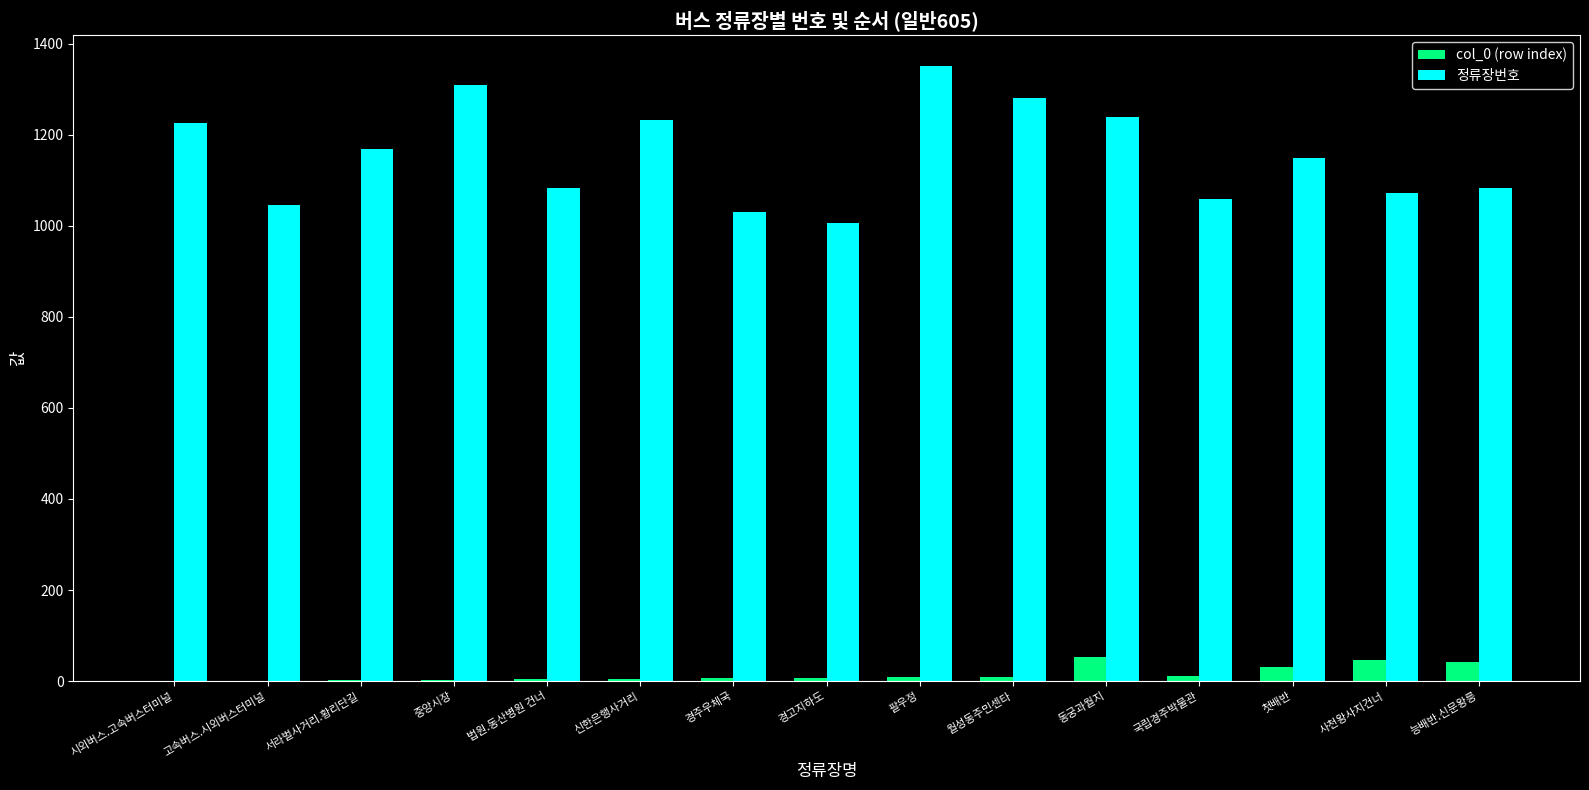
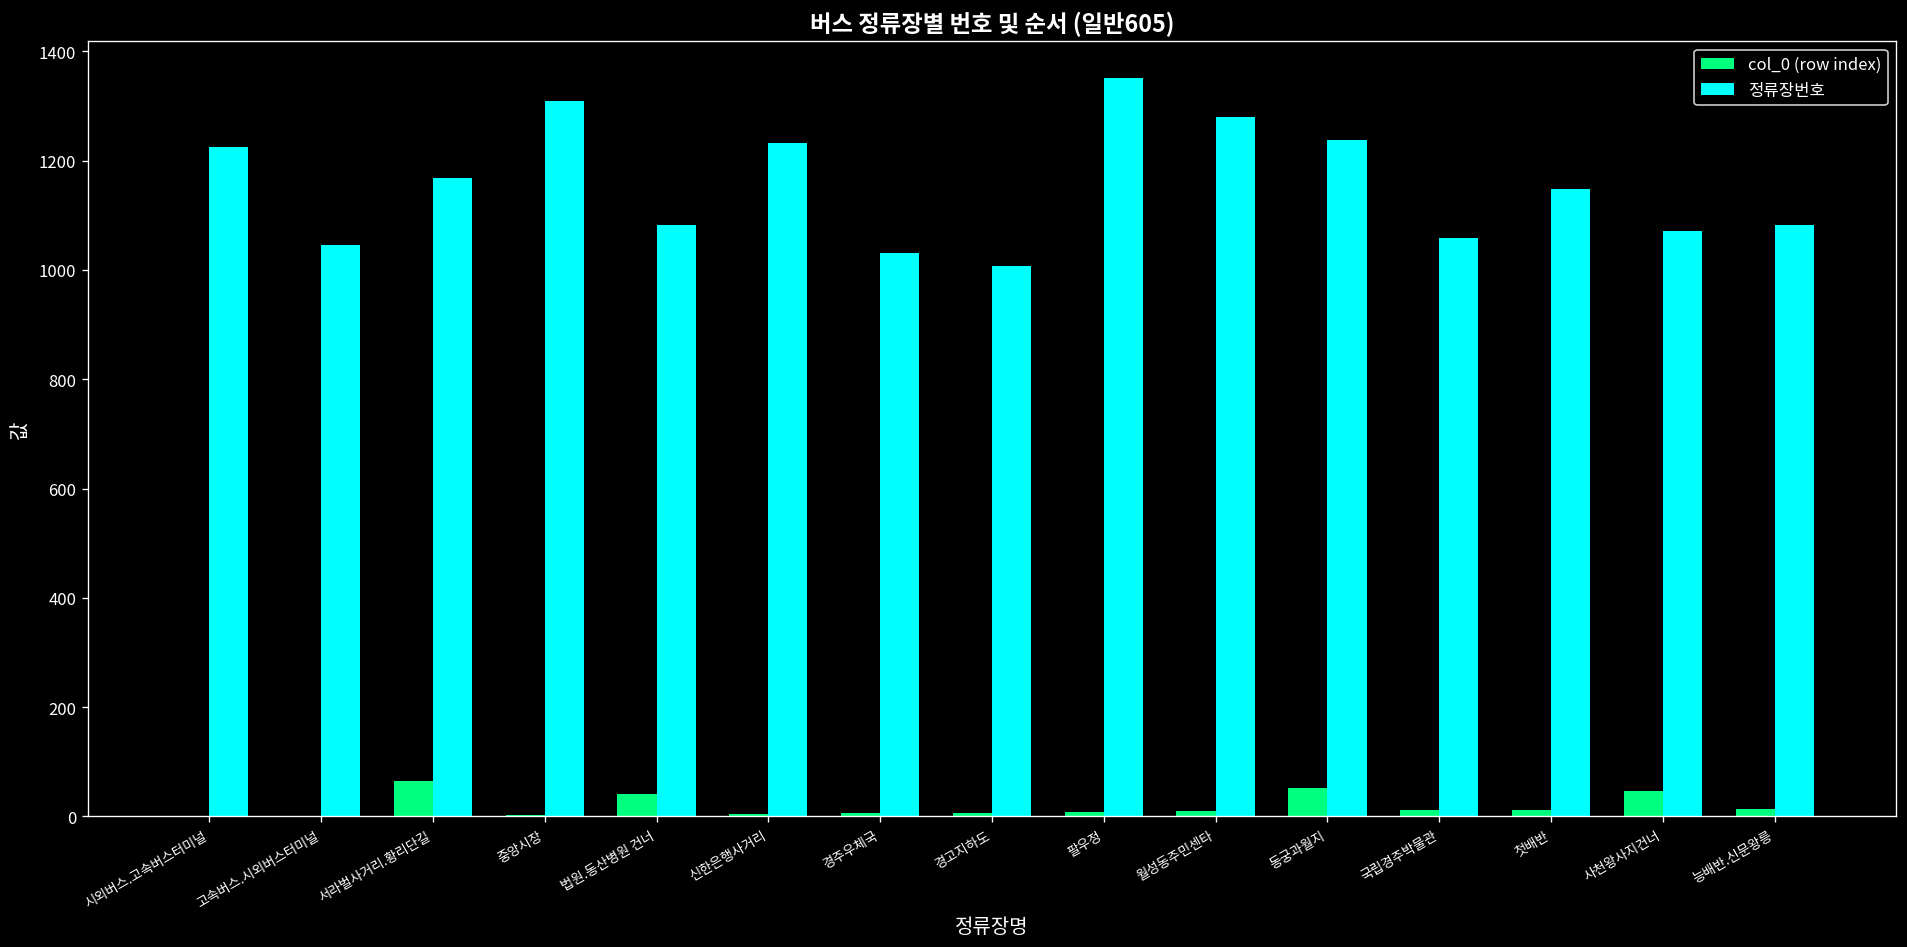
col_0 (row index), 서라벌사거리.황리단길: 0 -> 60
col_0 (row index), 법원.동산병원 건너: 0 -> 40
col_0 (row index), 첫배반: 30 -> 10
col_0 (row index), 능배반.신문왕릉: 40 -> 10
